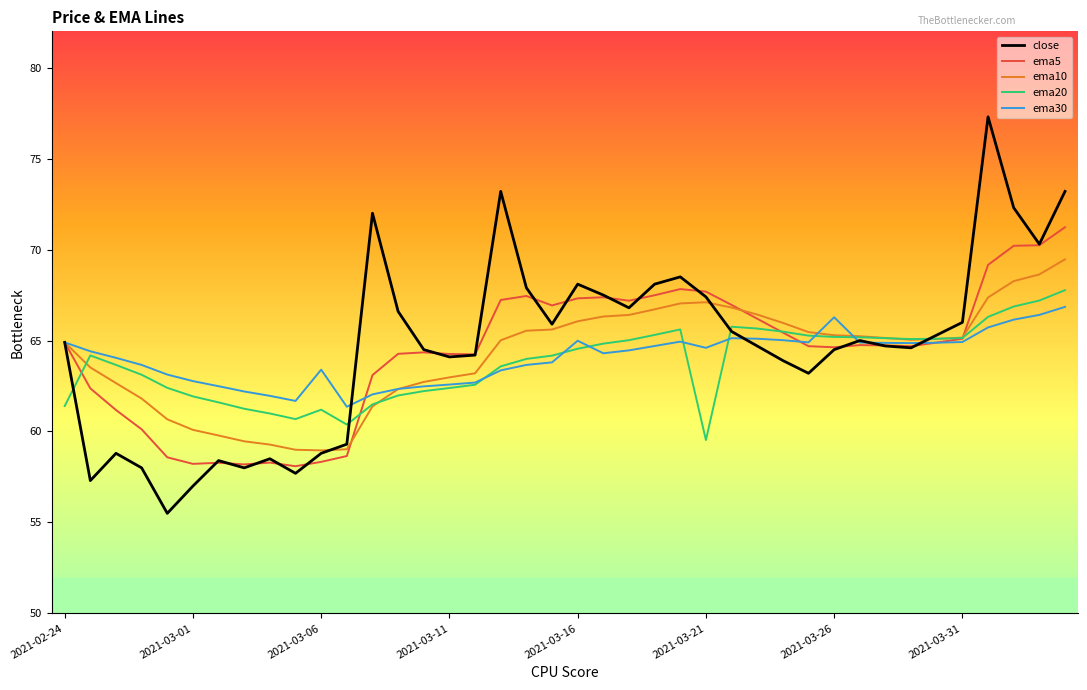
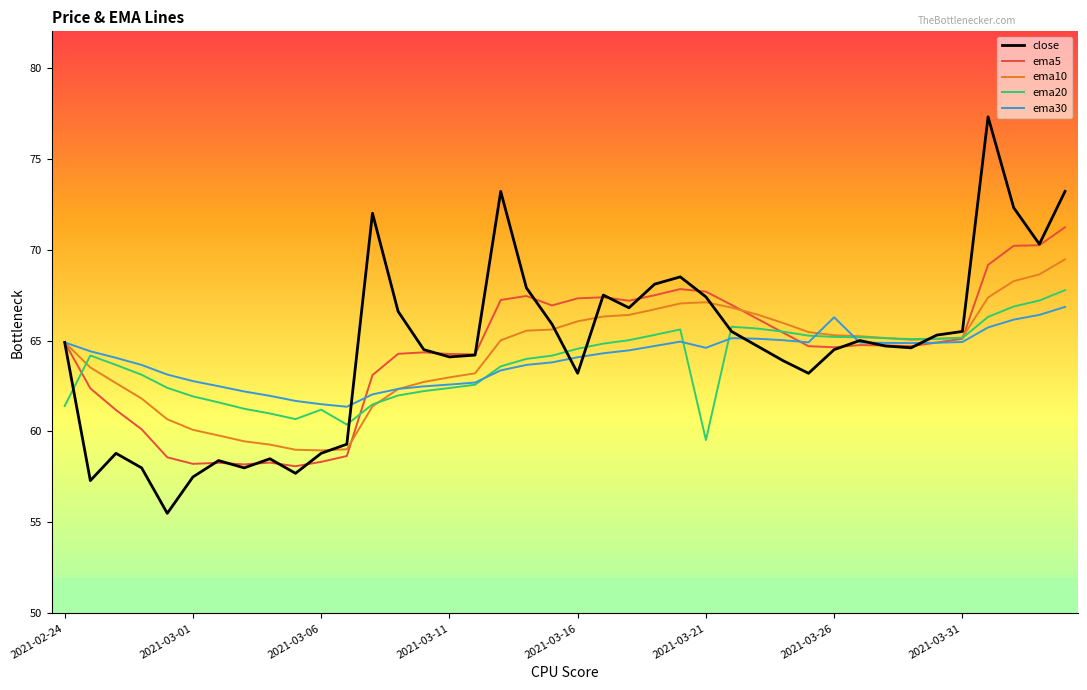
close, 2021-03-01: 57.0 -> 57.5
ema30, 2021-03-06: 63.4 -> 61.5
close, 2021-03-16: 68.1 -> 63.2
ema30, 2021-03-16: 65.0 -> 64.1
close, 2021-03-31: 66.0 -> 65.5
